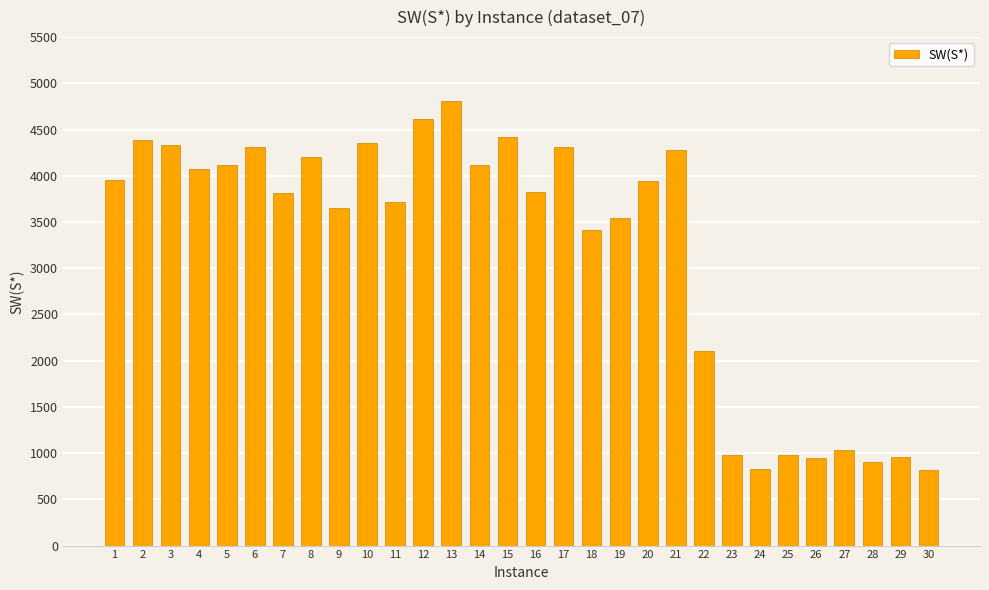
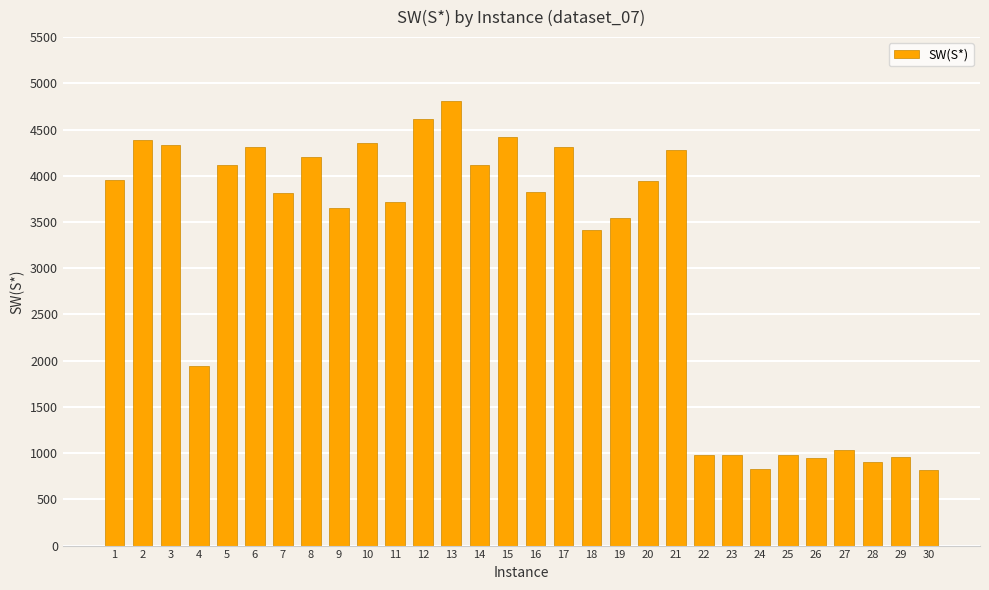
4: 4100 -> 1900
22: 2100 -> 1000
